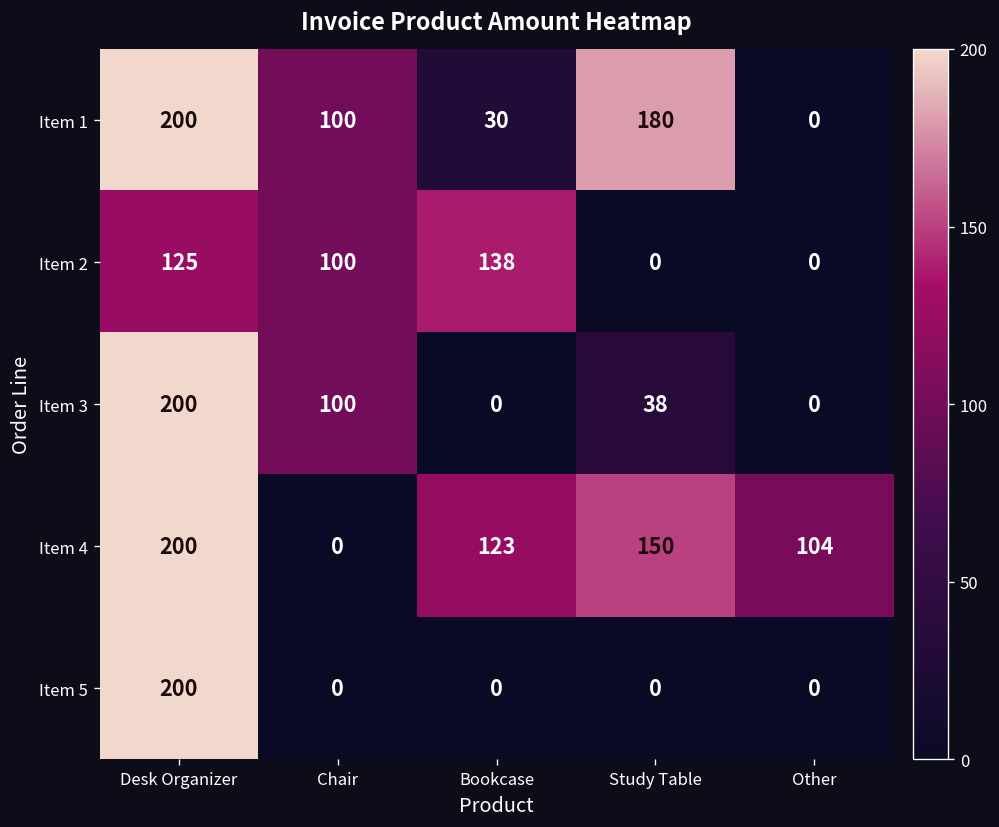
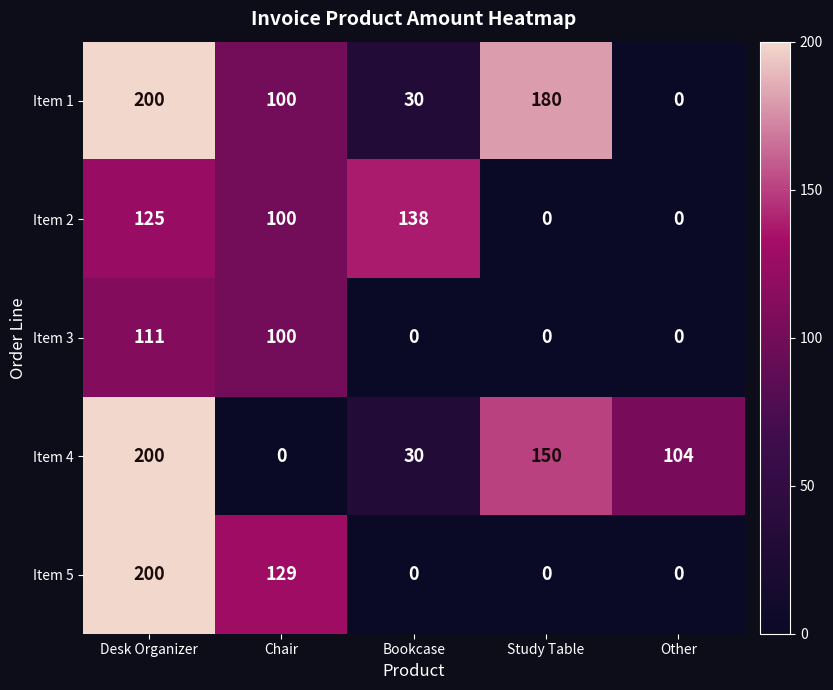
Item 3, Desk Organizer: 200 -> 111
Item 3, Study Table: 38 -> 0
Item 4, Bookcase: 123 -> 30
Item 5, Chair: 0 -> 129
